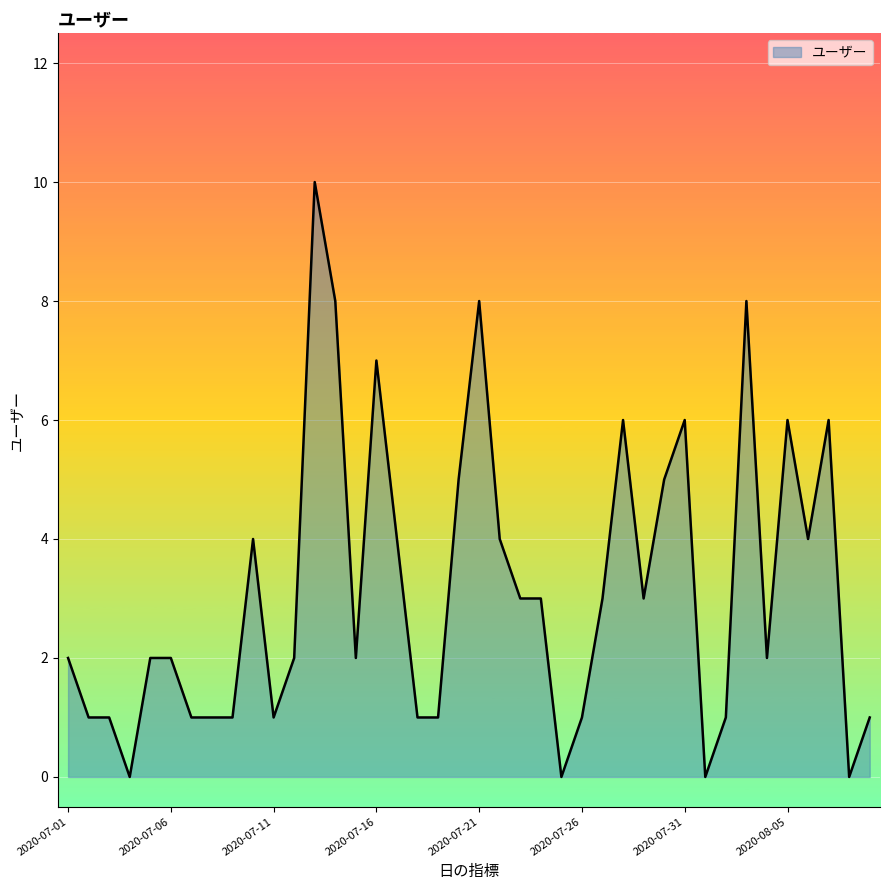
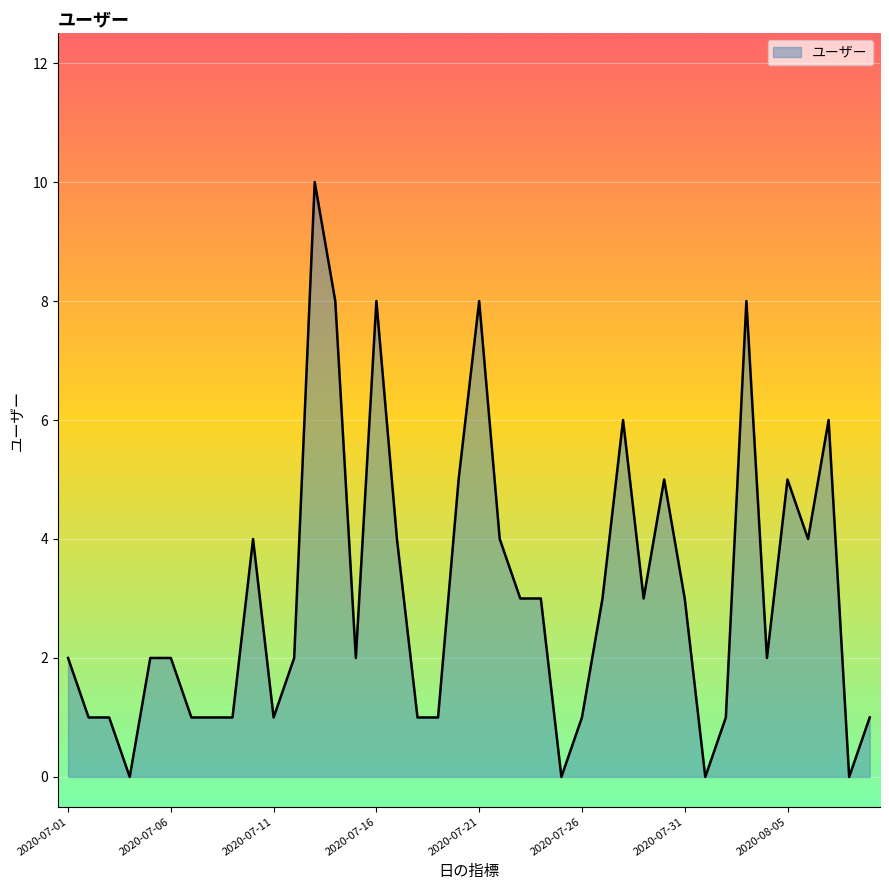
2020-07-16: 7 -> 8
2020-07-31: 6 -> 3
2020-08-05: 6 -> 5
